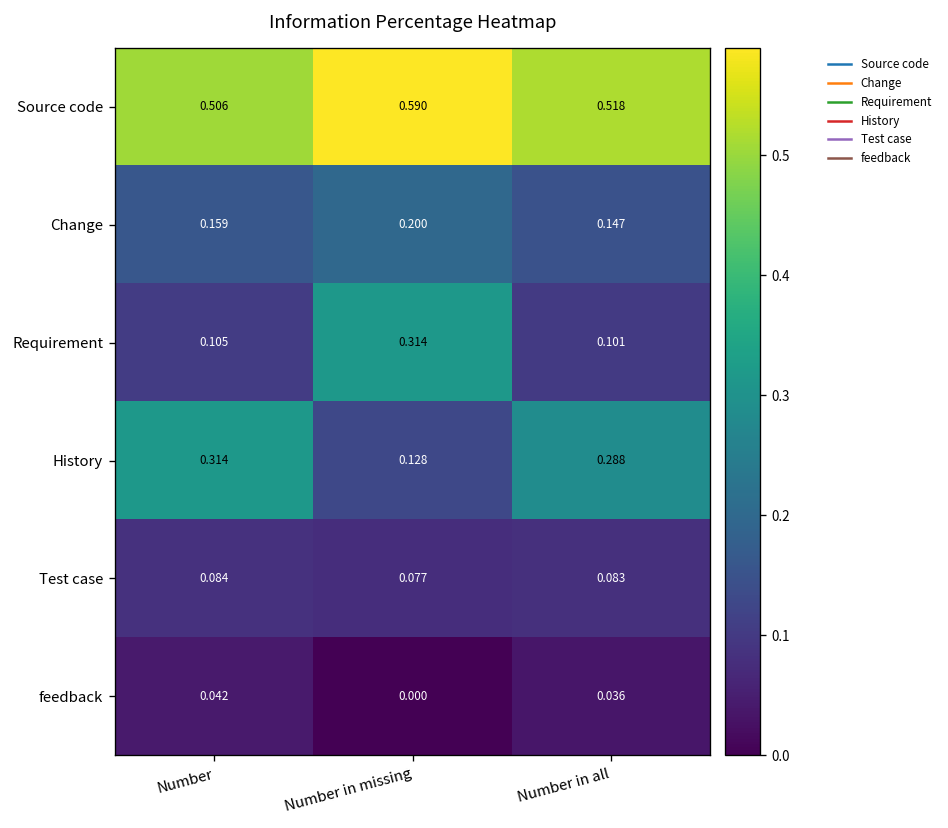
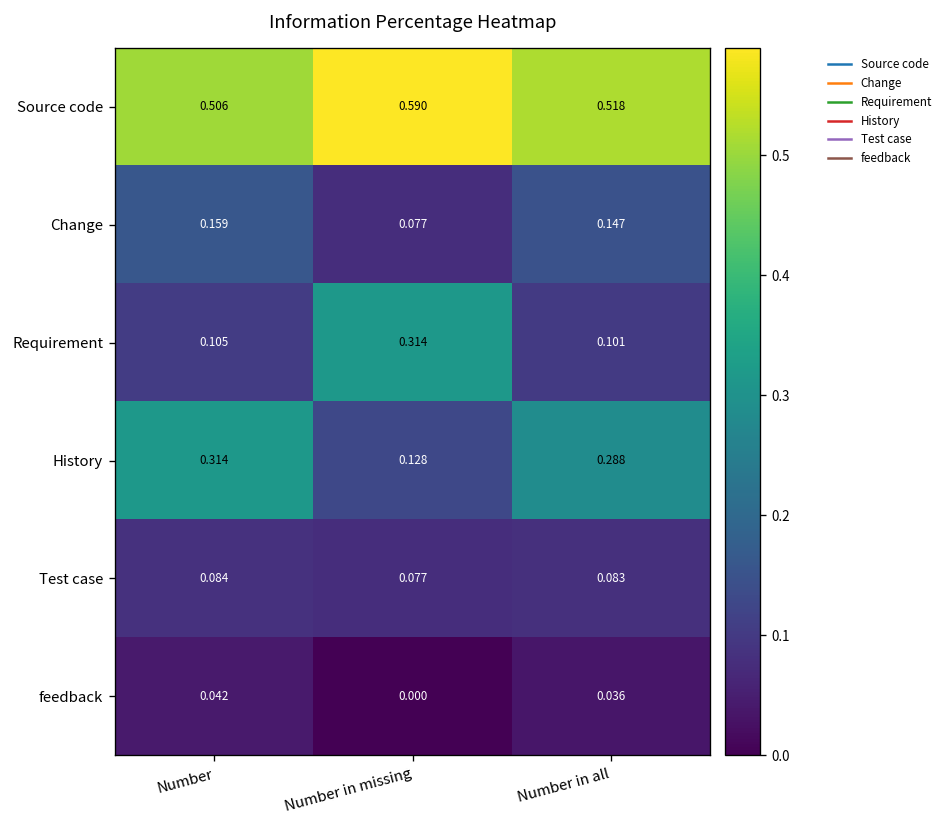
Change, Number in missing: 0.200 -> 0.077
